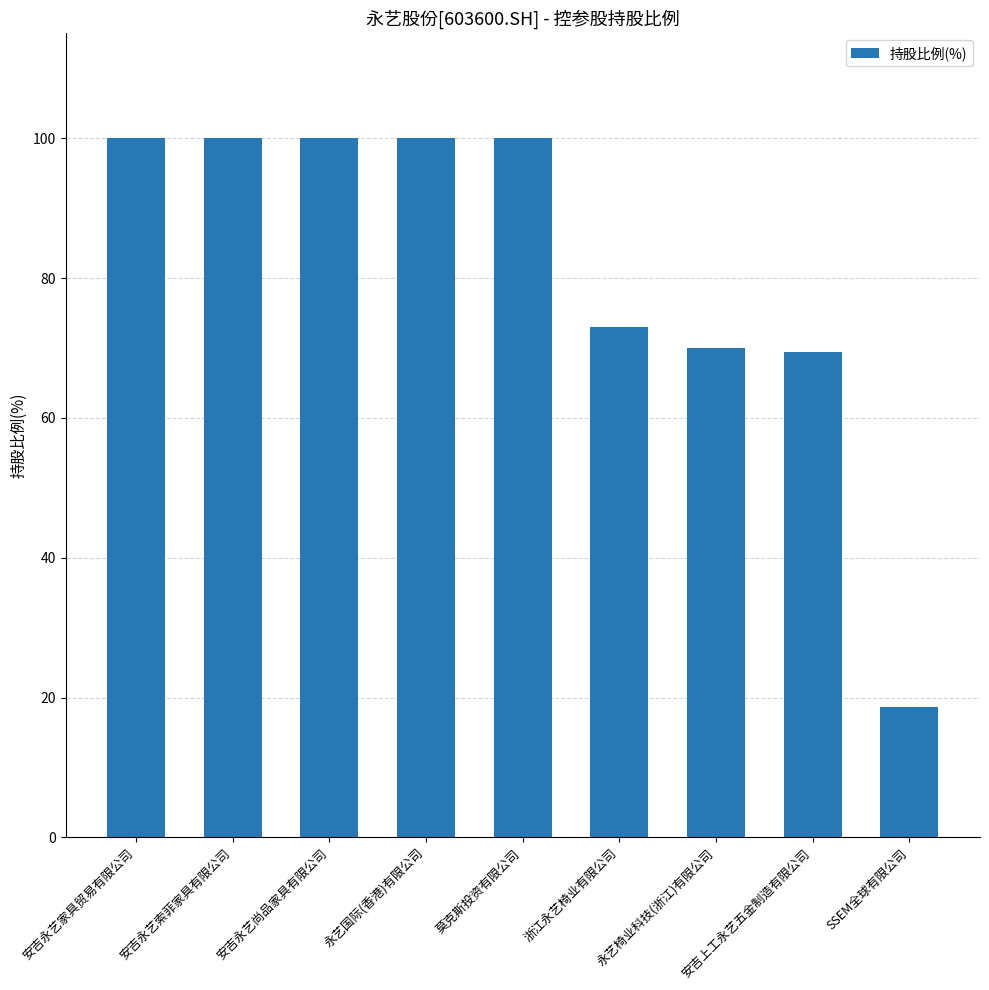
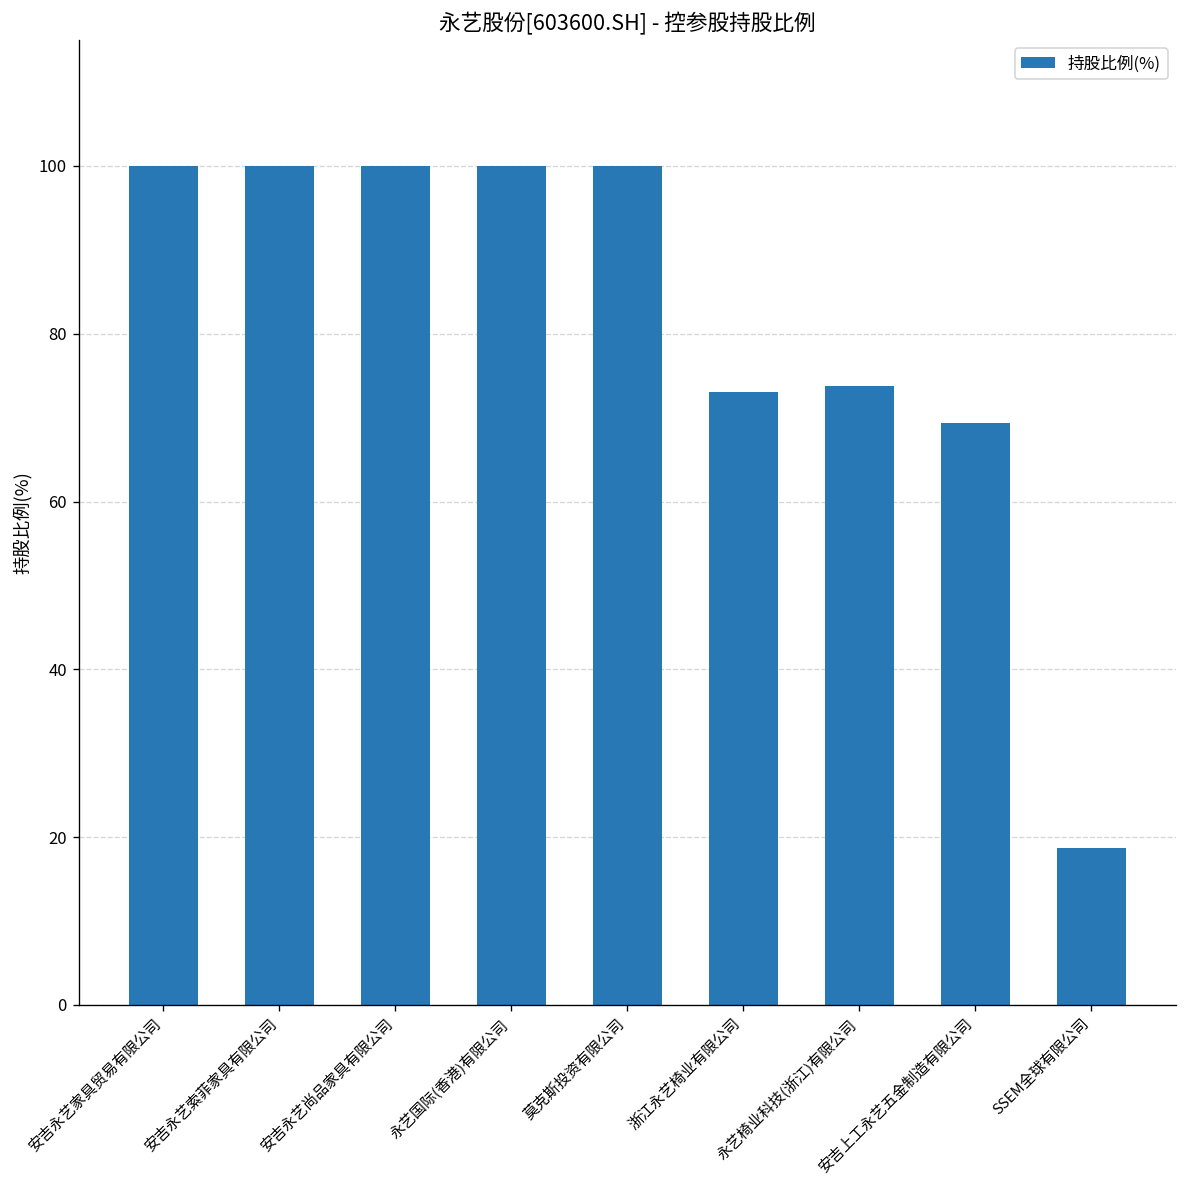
永艺椅业科技(浙江)有限公司: 70 -> 74
